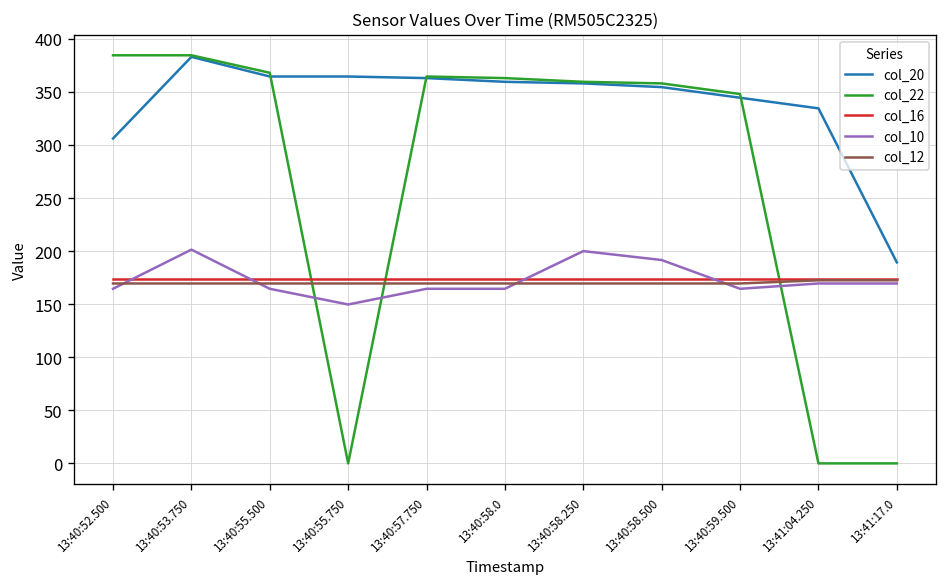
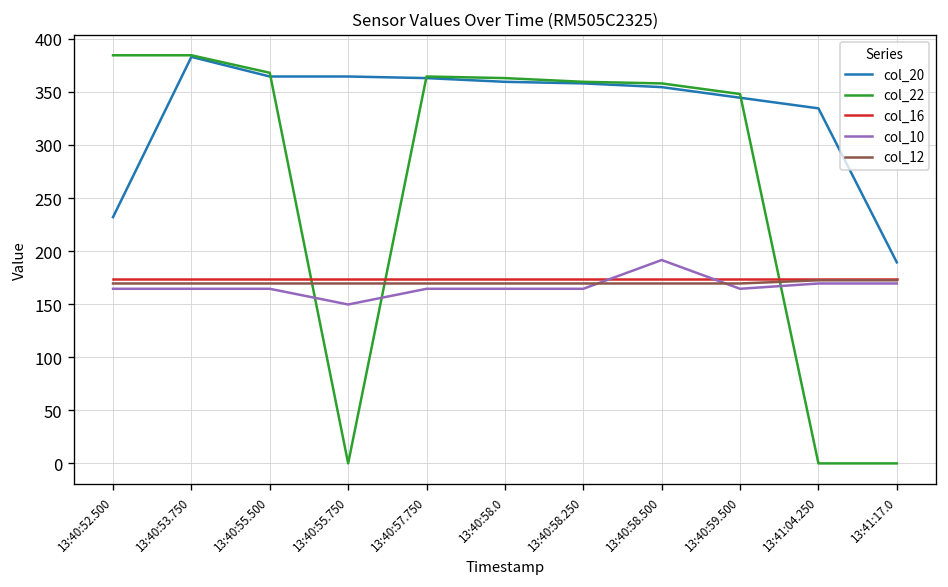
col_20, 13:40:52.500: 310 -> 230
col_10, 13:40:53.750: 200 -> 160
col_10, 13:40:58.250: 200 -> 160
